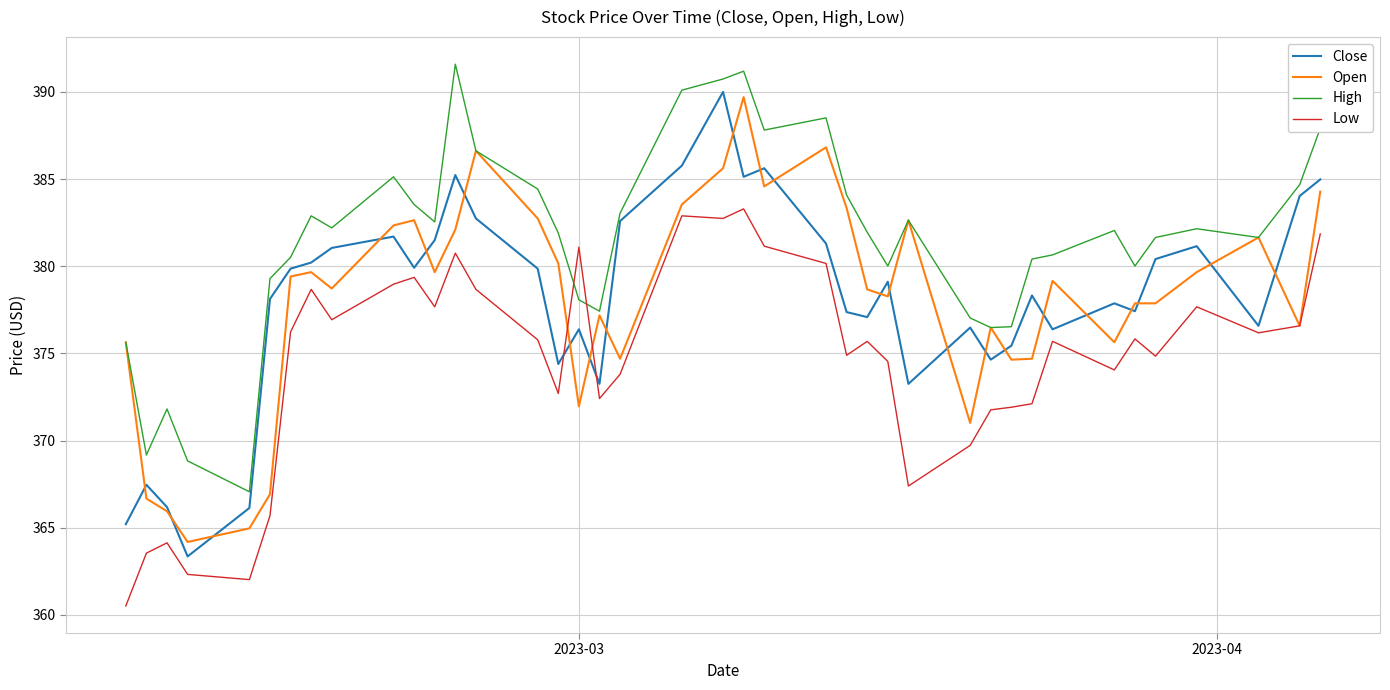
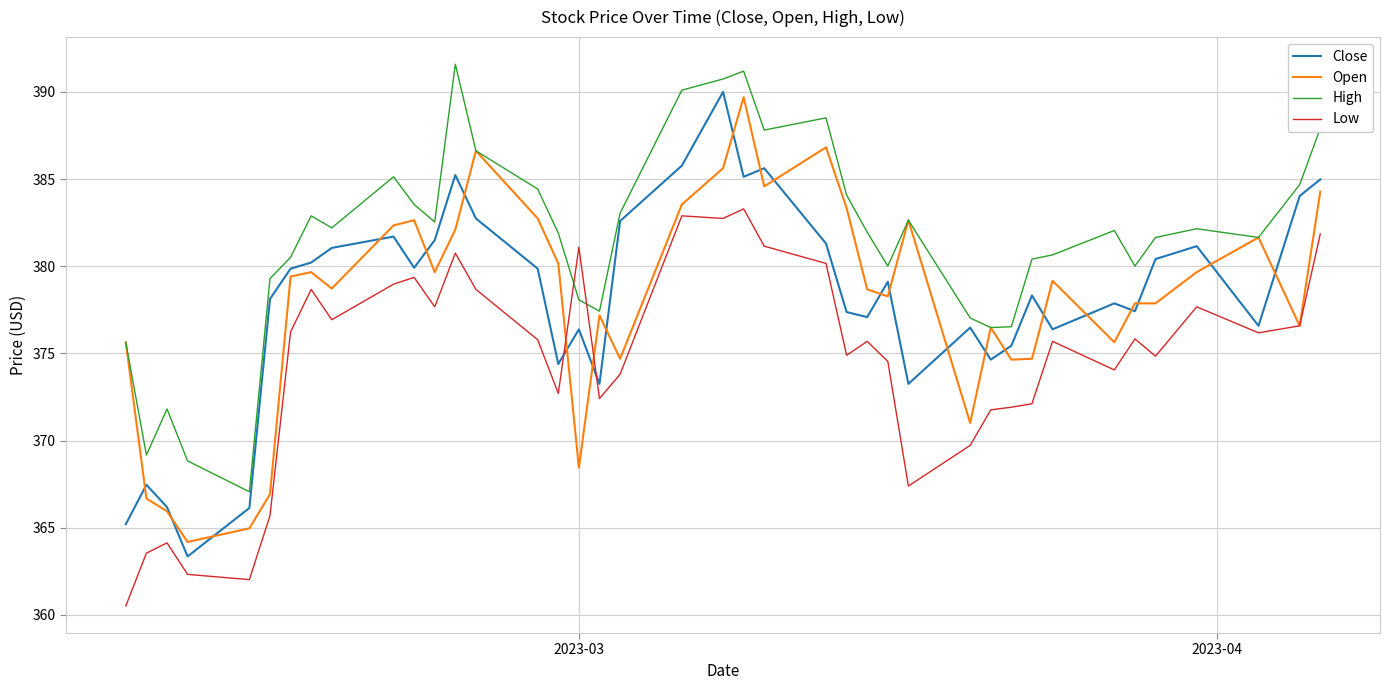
Open, 2023-03: 372.0 -> 368.4
